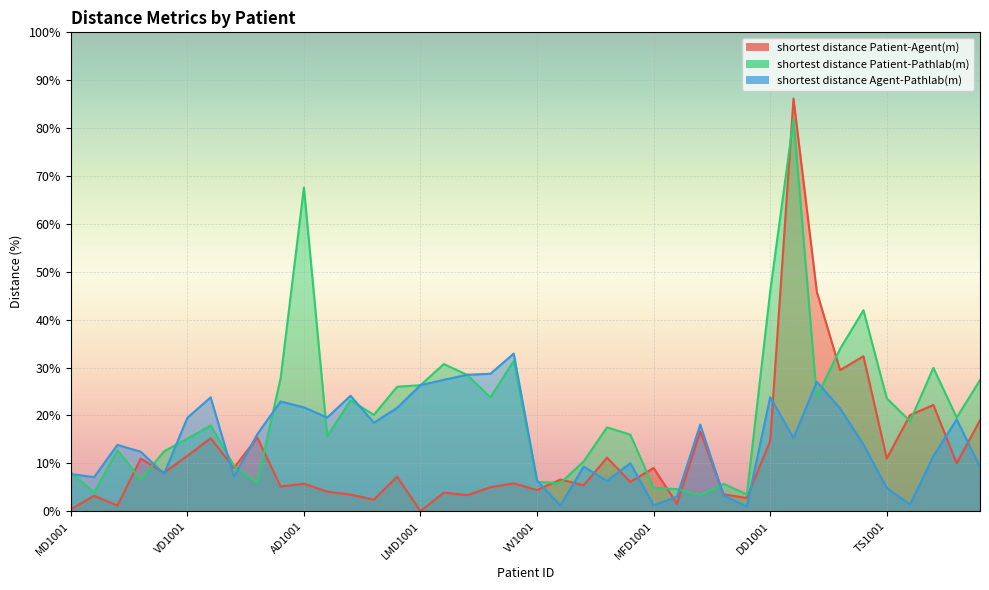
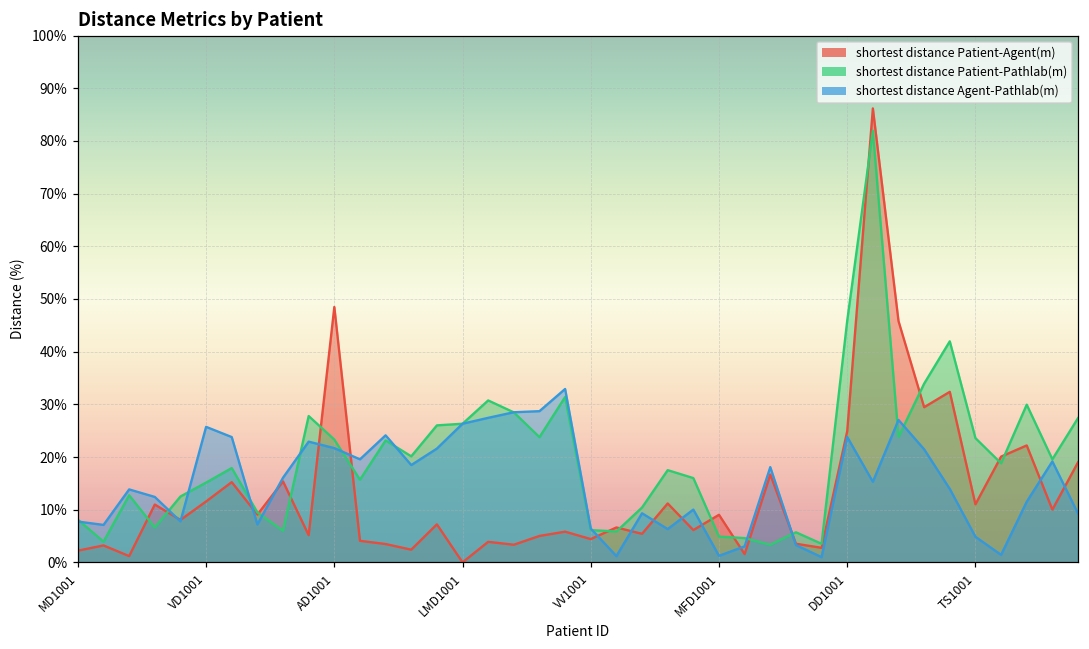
shortest distance Patient-Agent(m), MD1001: 0% -> 2%
shortest distance Agent-Pathlab(m), VD1001: 20% -> 26%
shortest distance Patient-Agent(m), AD1001: 6% -> 48%
shortest distance Patient-Pathlab(m), AD1001: 68% -> 23%
shortest distance Patient-Agent(m), DD1001: 15% -> 25%
